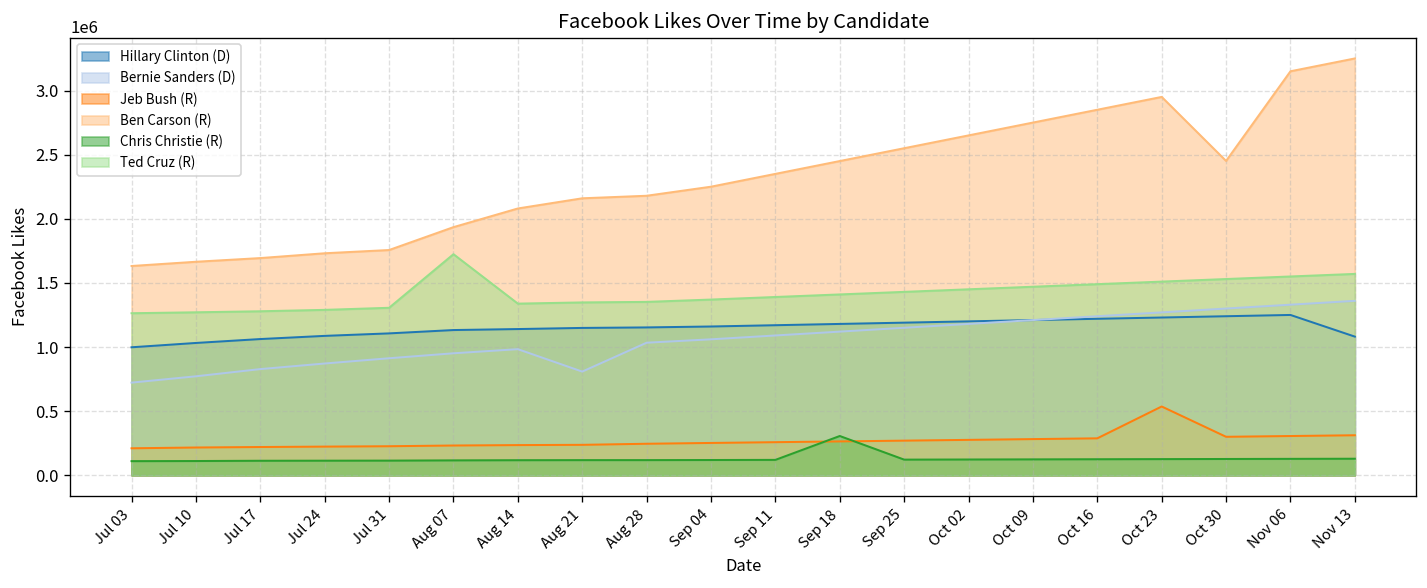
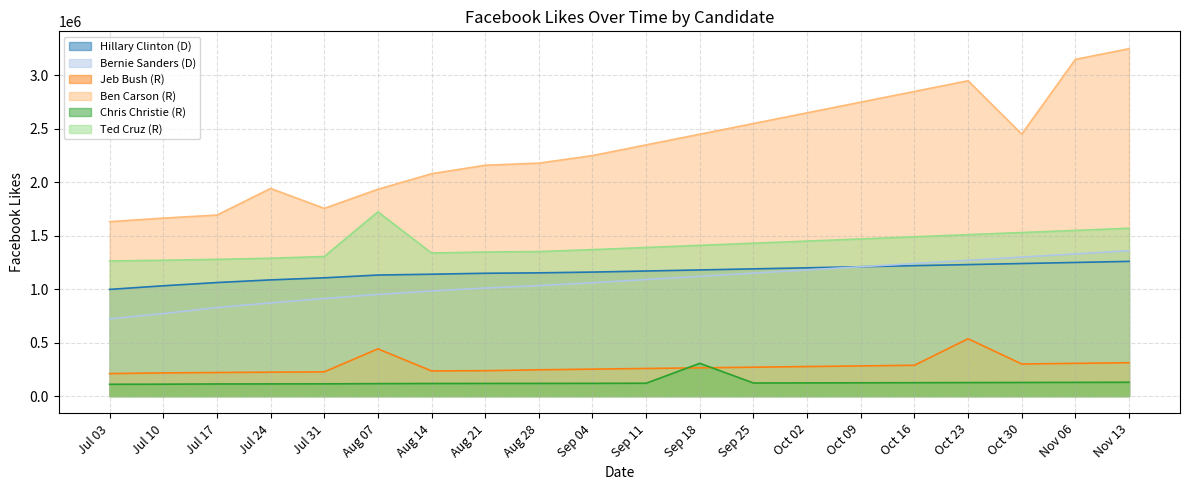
Ben Carson (R), Jul 24: 1730000 -> 1940000
Jeb Bush (R), Aug 07: 230000 -> 440000
Bernie Sanders (D), Aug 21: 810000 -> 1010000
Hillary Clinton (D), Nov 13: 1080000 -> 1260000
